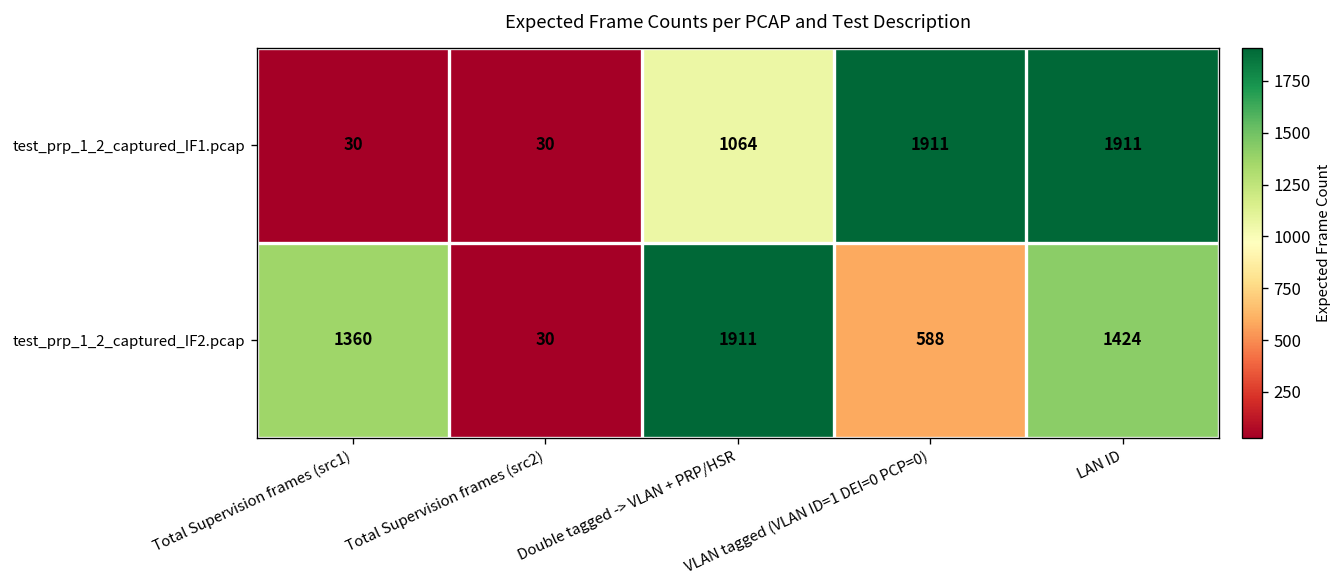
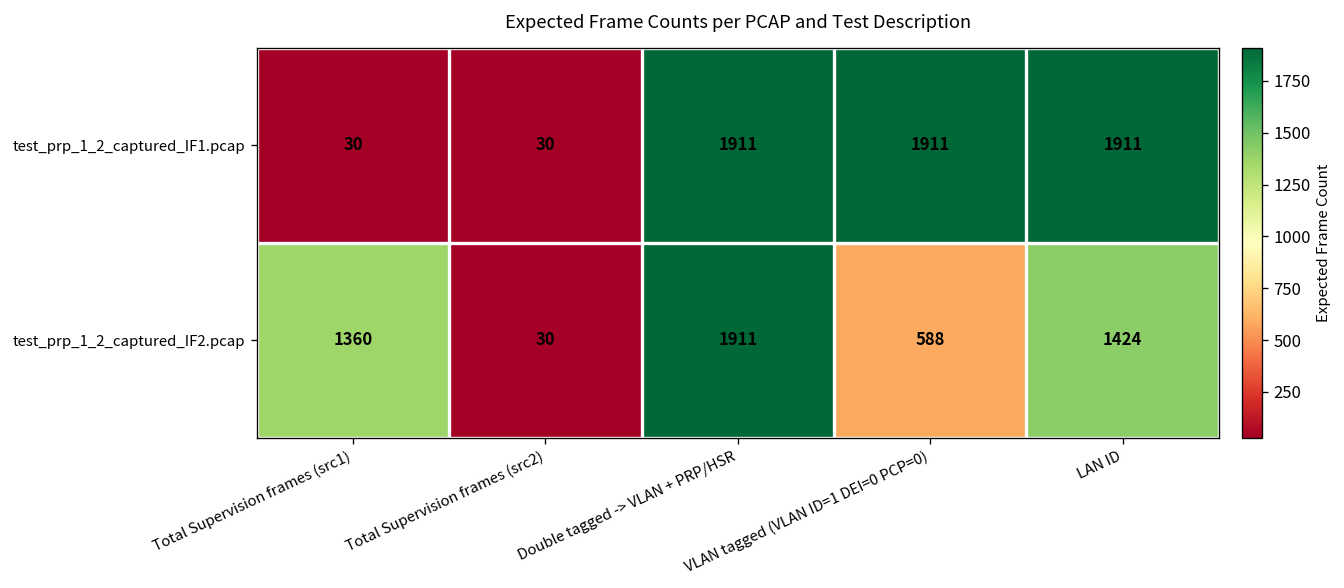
test_prp_1_2_captured_IF1.pcap, Double tagged -> VLAN + PRP/HSR: 1064 -> 1911
